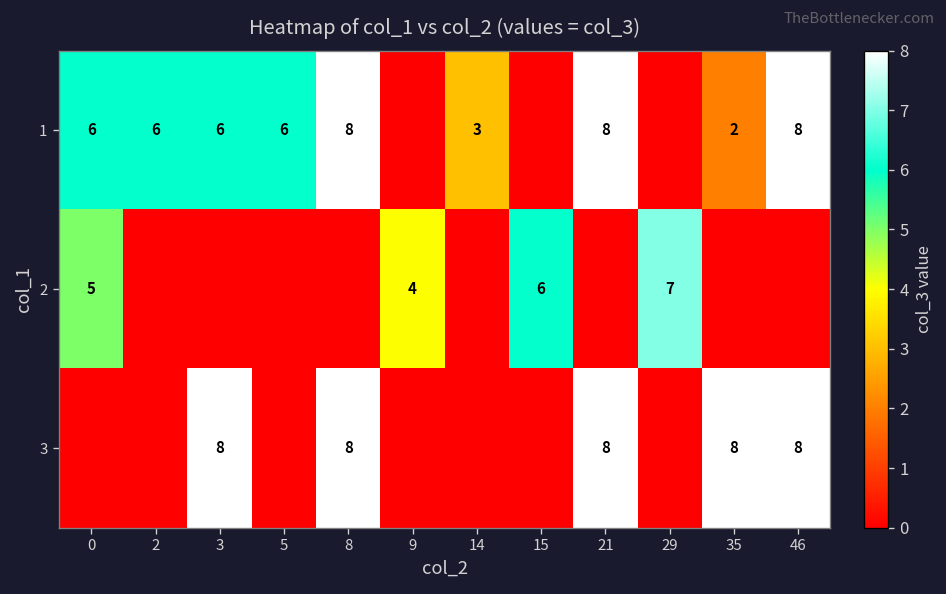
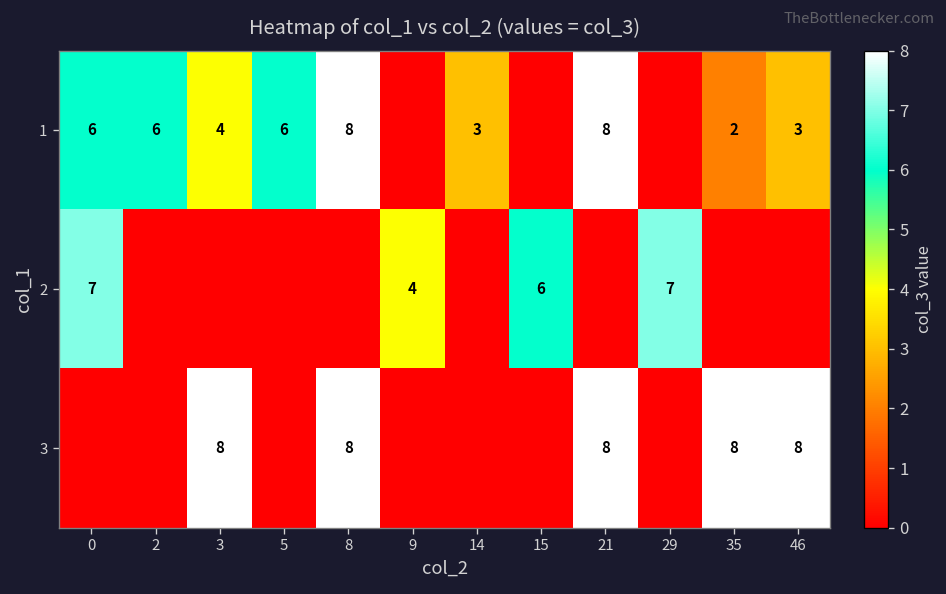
1, 3: 6 -> 4
1, 46: 8 -> 3
2, 0: 5 -> 7
